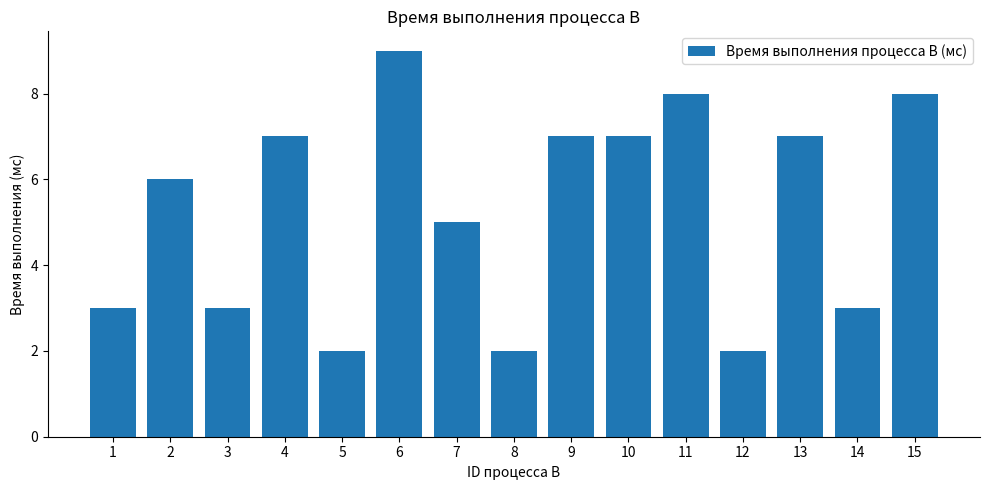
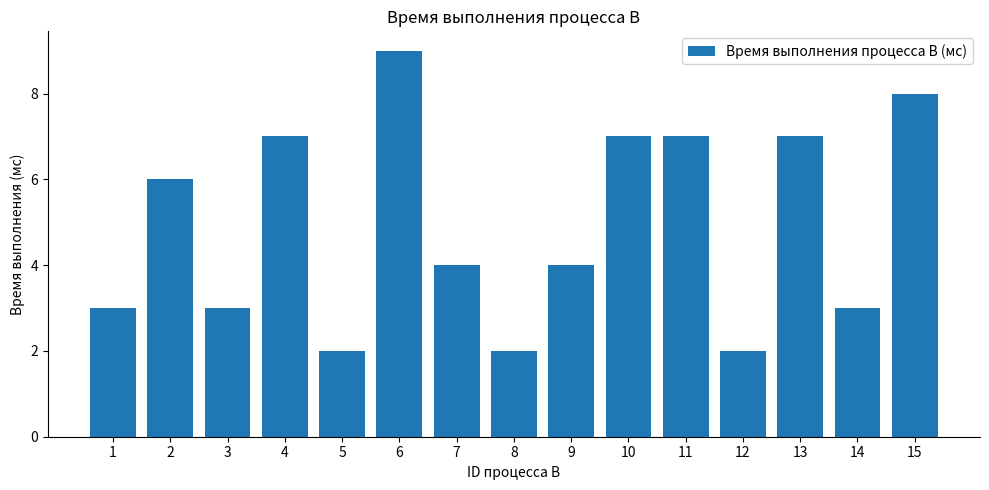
7: 5 -> 4
9: 7 -> 4
11: 8 -> 7
